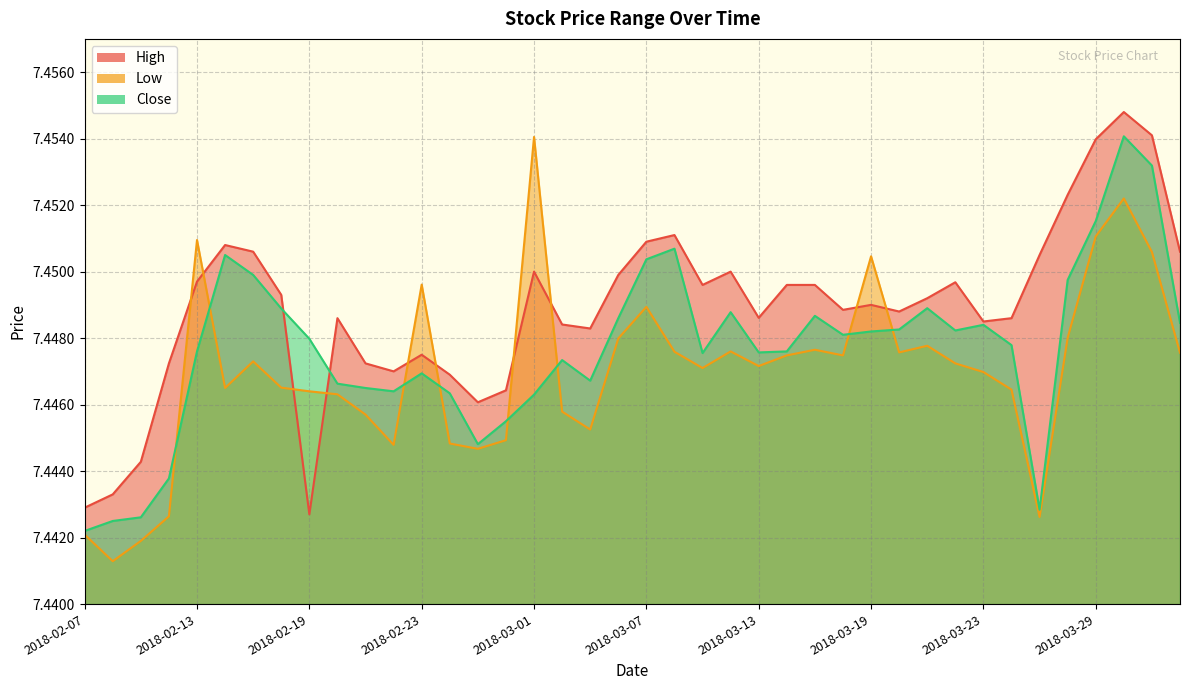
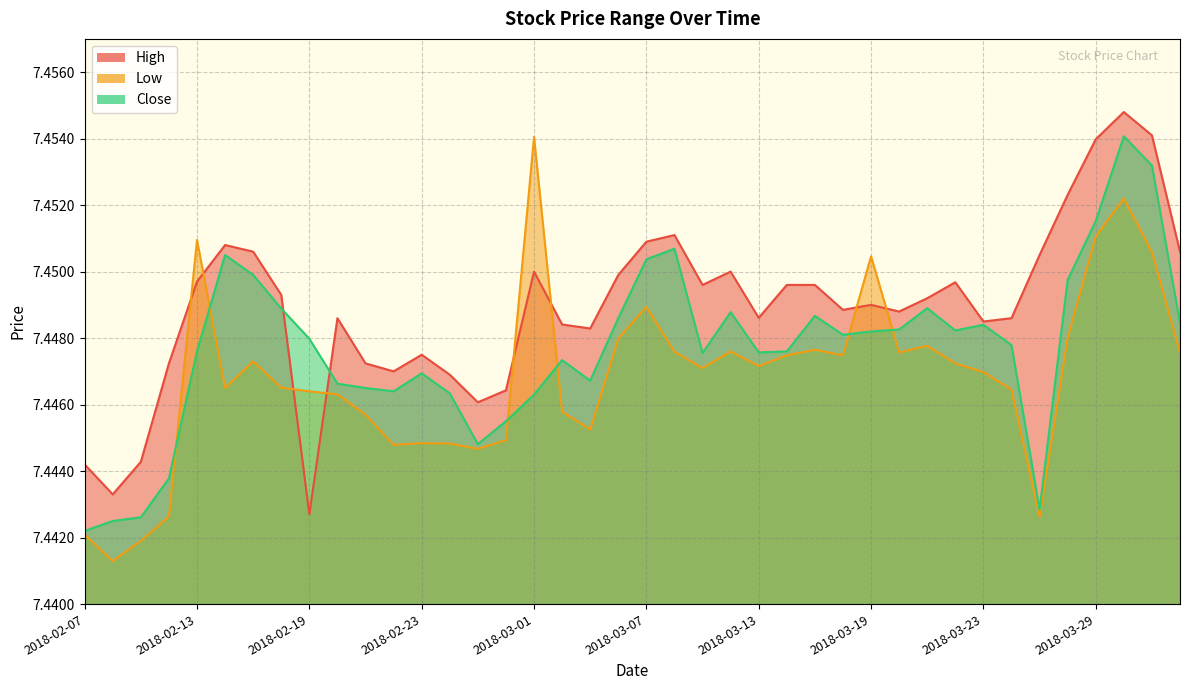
High, 2018-02-07: 7.4429 -> 7.4442
Low, 2018-02-23: 7.4496 -> 7.4448
